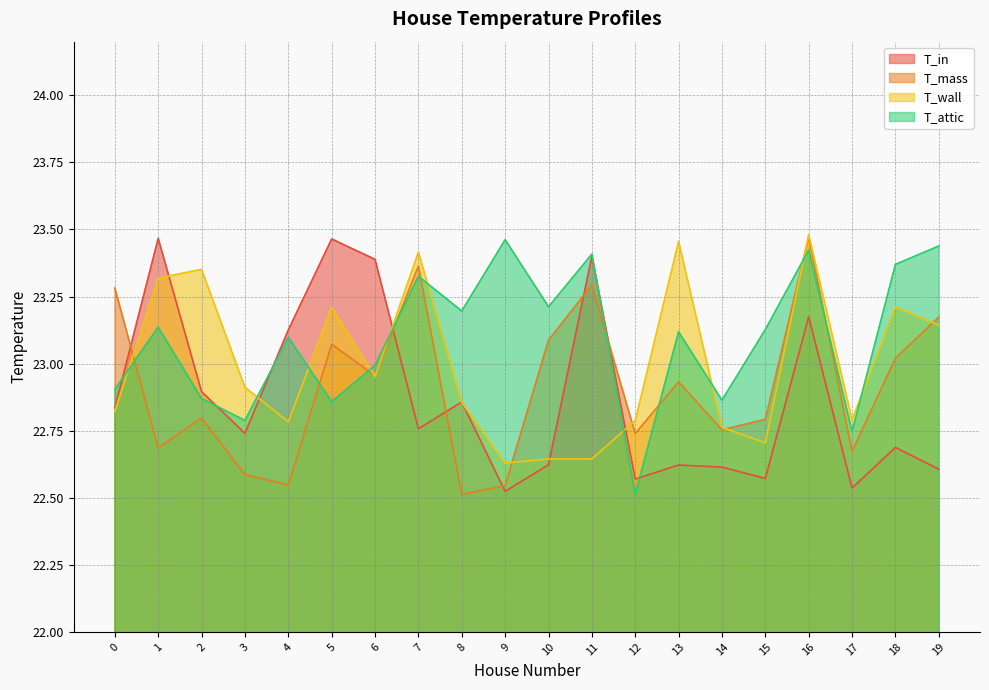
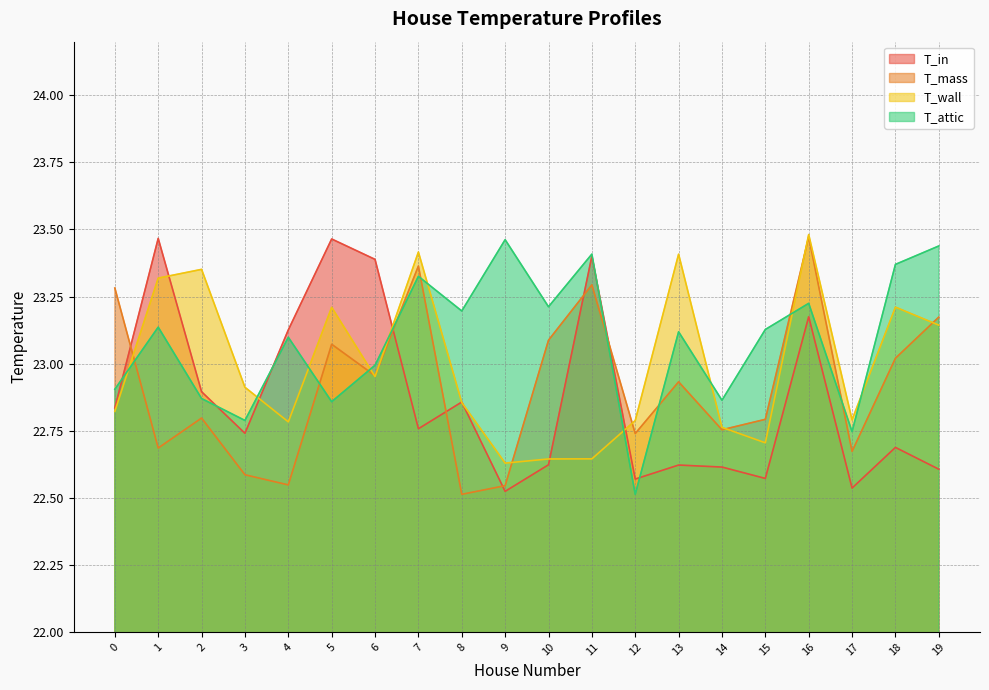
T_wall, 13: 23.46 -> 23.41
T_attic, 16: 23.42 -> 23.22
